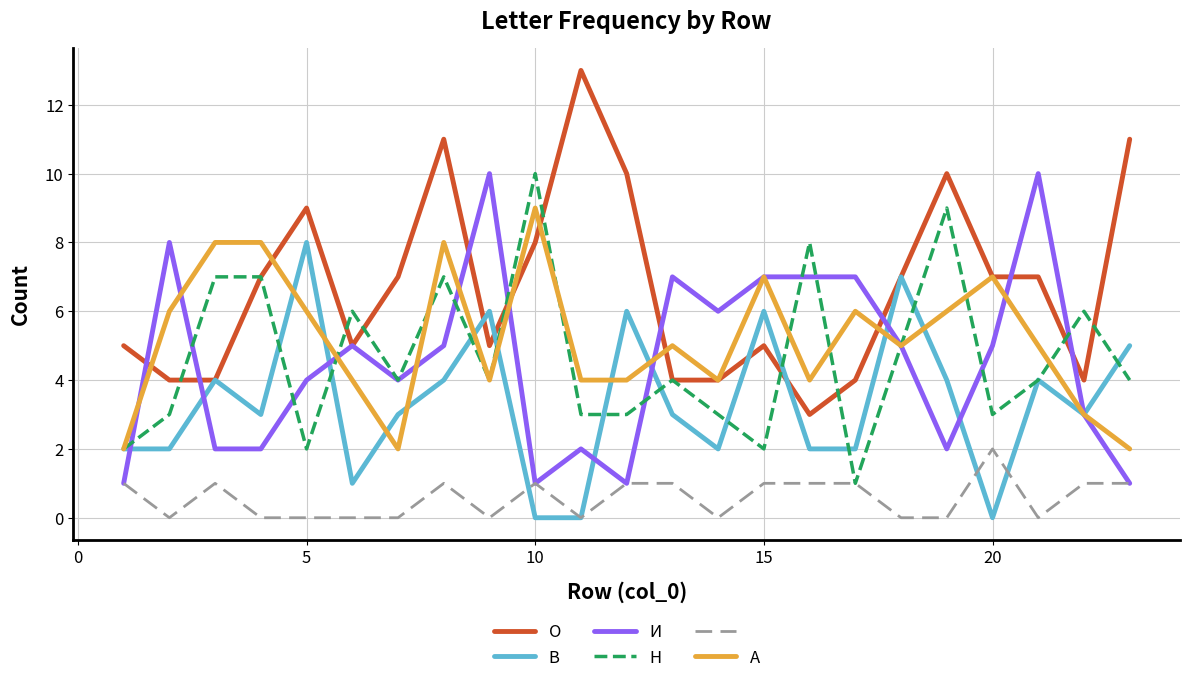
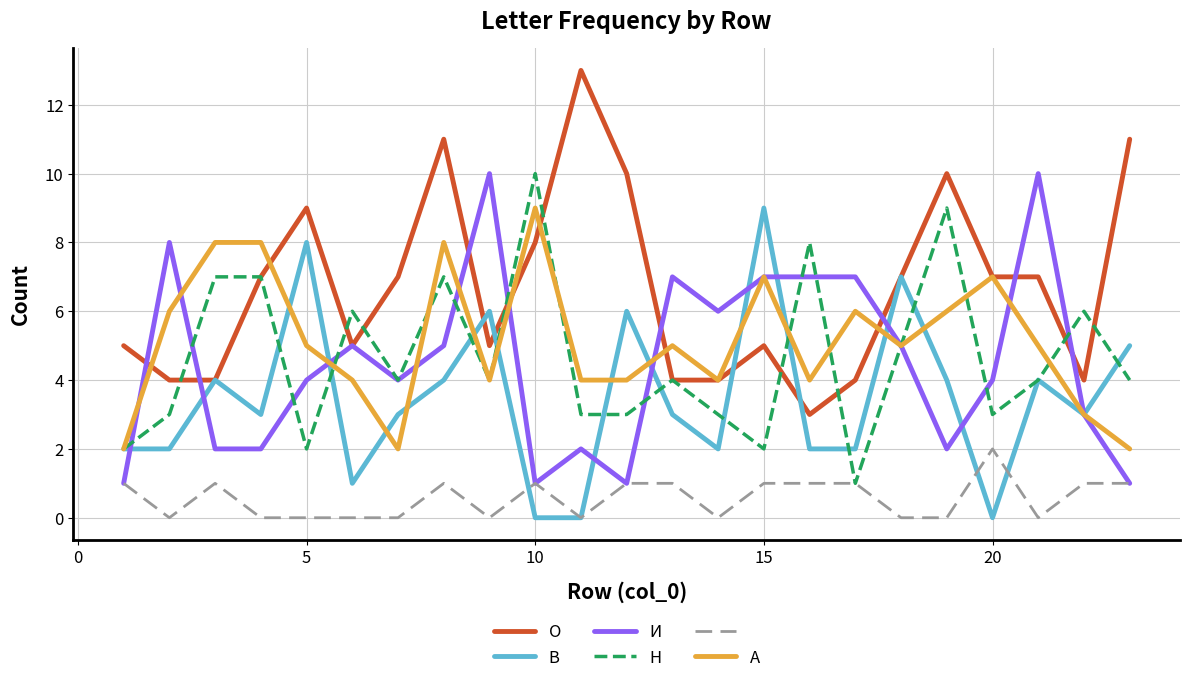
А, 5: 6 -> 5
В, 15: 6 -> 9
И, 20: 5 -> 4
